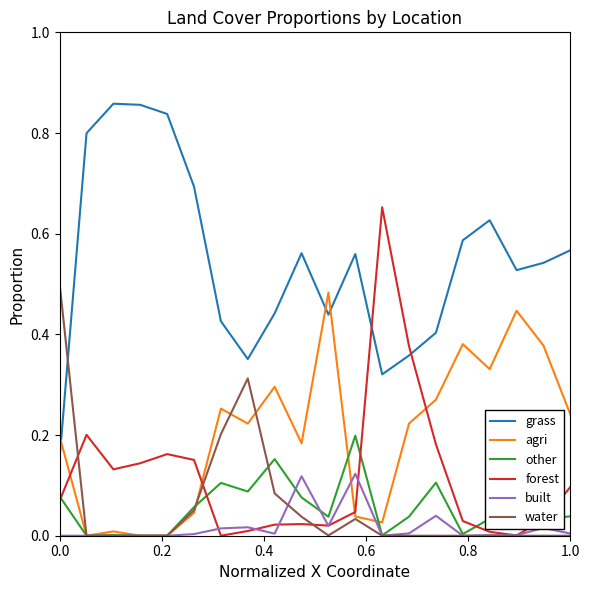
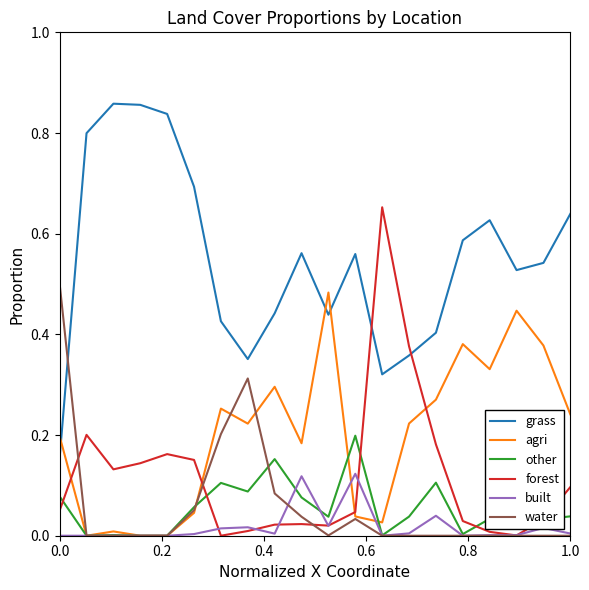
forest, 0.0: 0.07 -> 0.05
grass, 1.0: 0.57 -> 0.64
